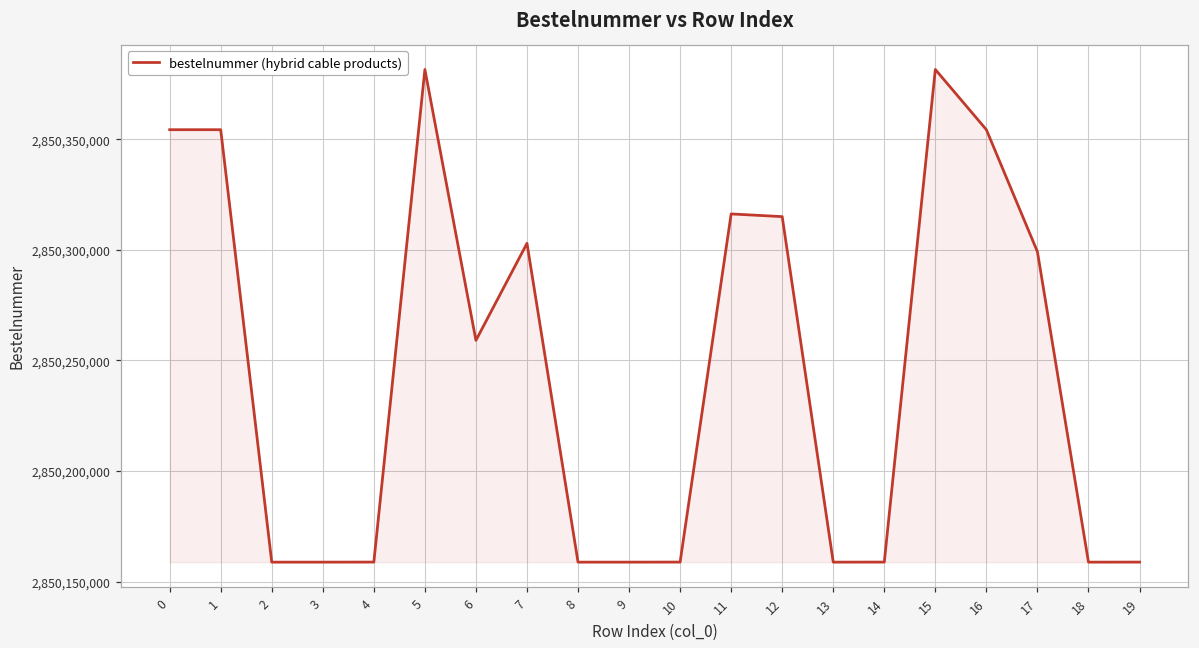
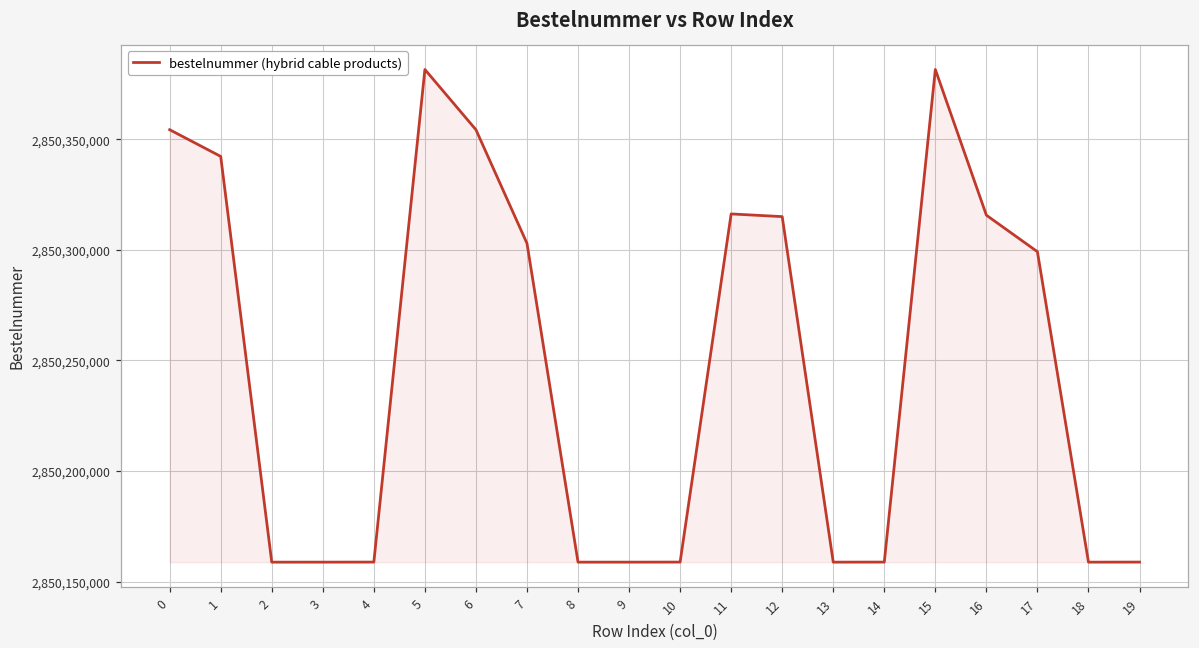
1: 2,850,354,000 -> 2,850,342,000
6: 2,850,259,000 -> 2,850,354,000
16: 2,850,354,000 -> 2,850,316,000
